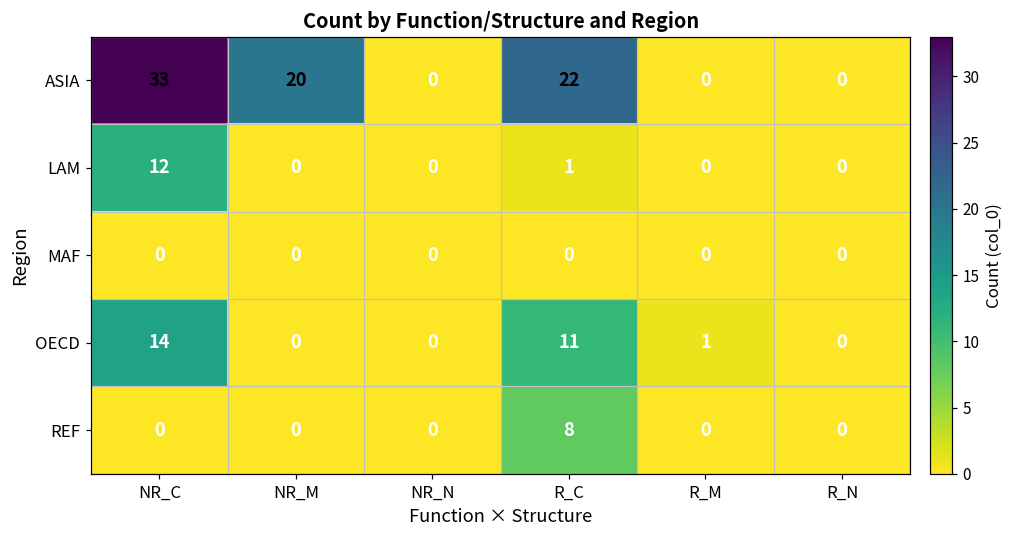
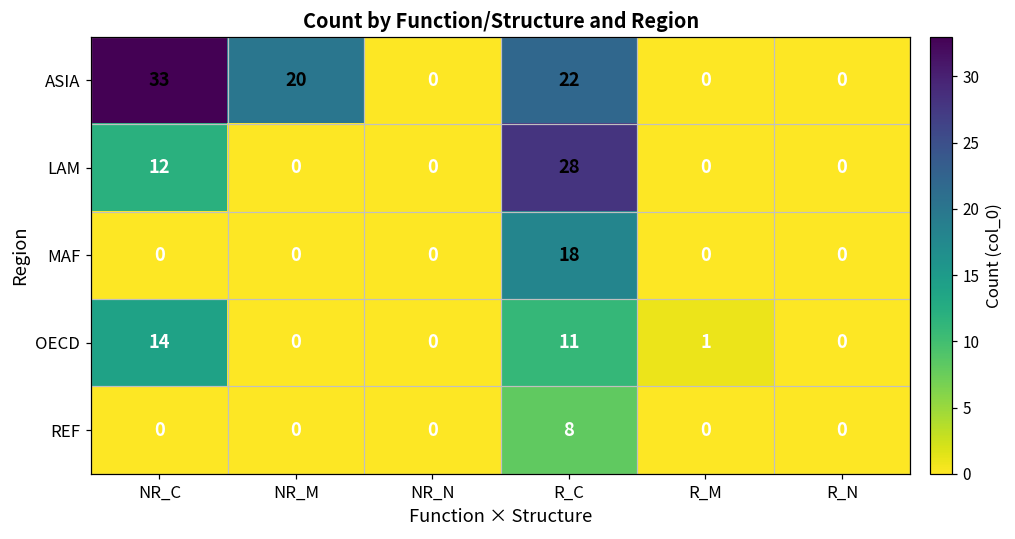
LAM, R_C: 1 -> 28
MAF, R_C: 0 -> 18
